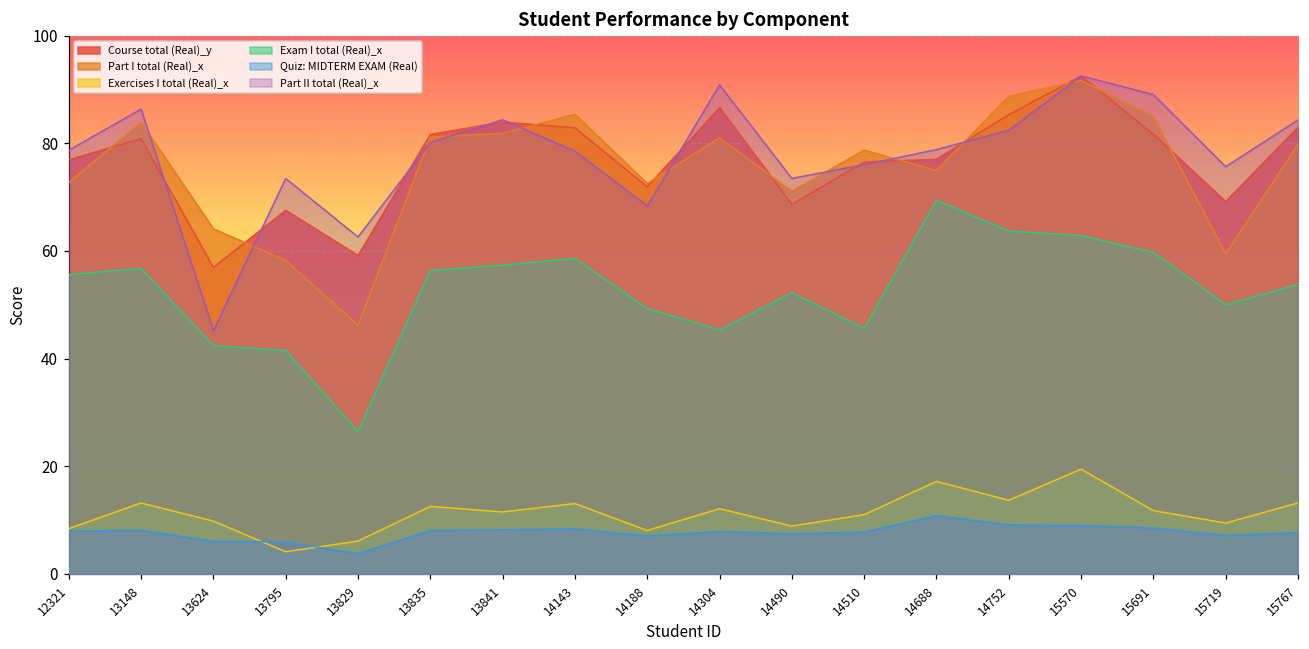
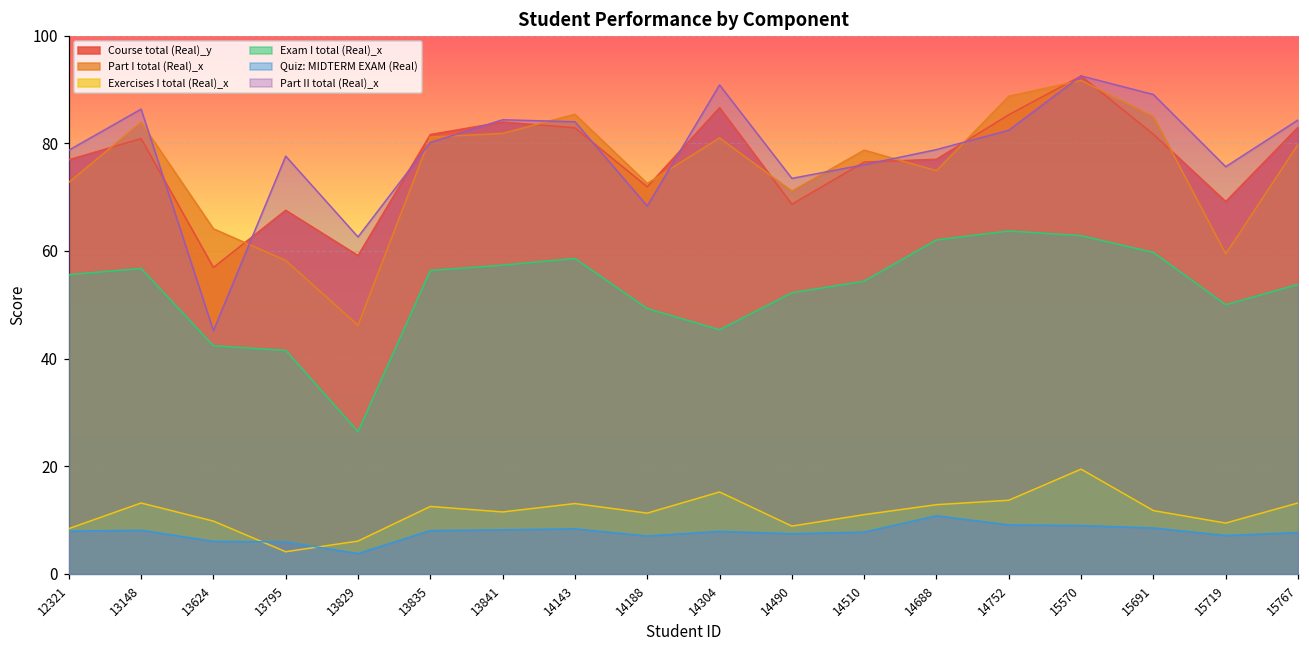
Part II total (Real)_x, 13795: 73 -> 78
Part II total (Real)_x, 14143: 79 -> 84
Exercises I total (Real)_x, 14188: 8 -> 11
Exercises I total (Real)_x, 14304: 12 -> 15
Exam I total (Real)_x, 14510: 46 -> 54
Exercises I total (Real)_x, 14688: 17 -> 13
Exam I total (Real)_x, 14688: 69 -> 62
